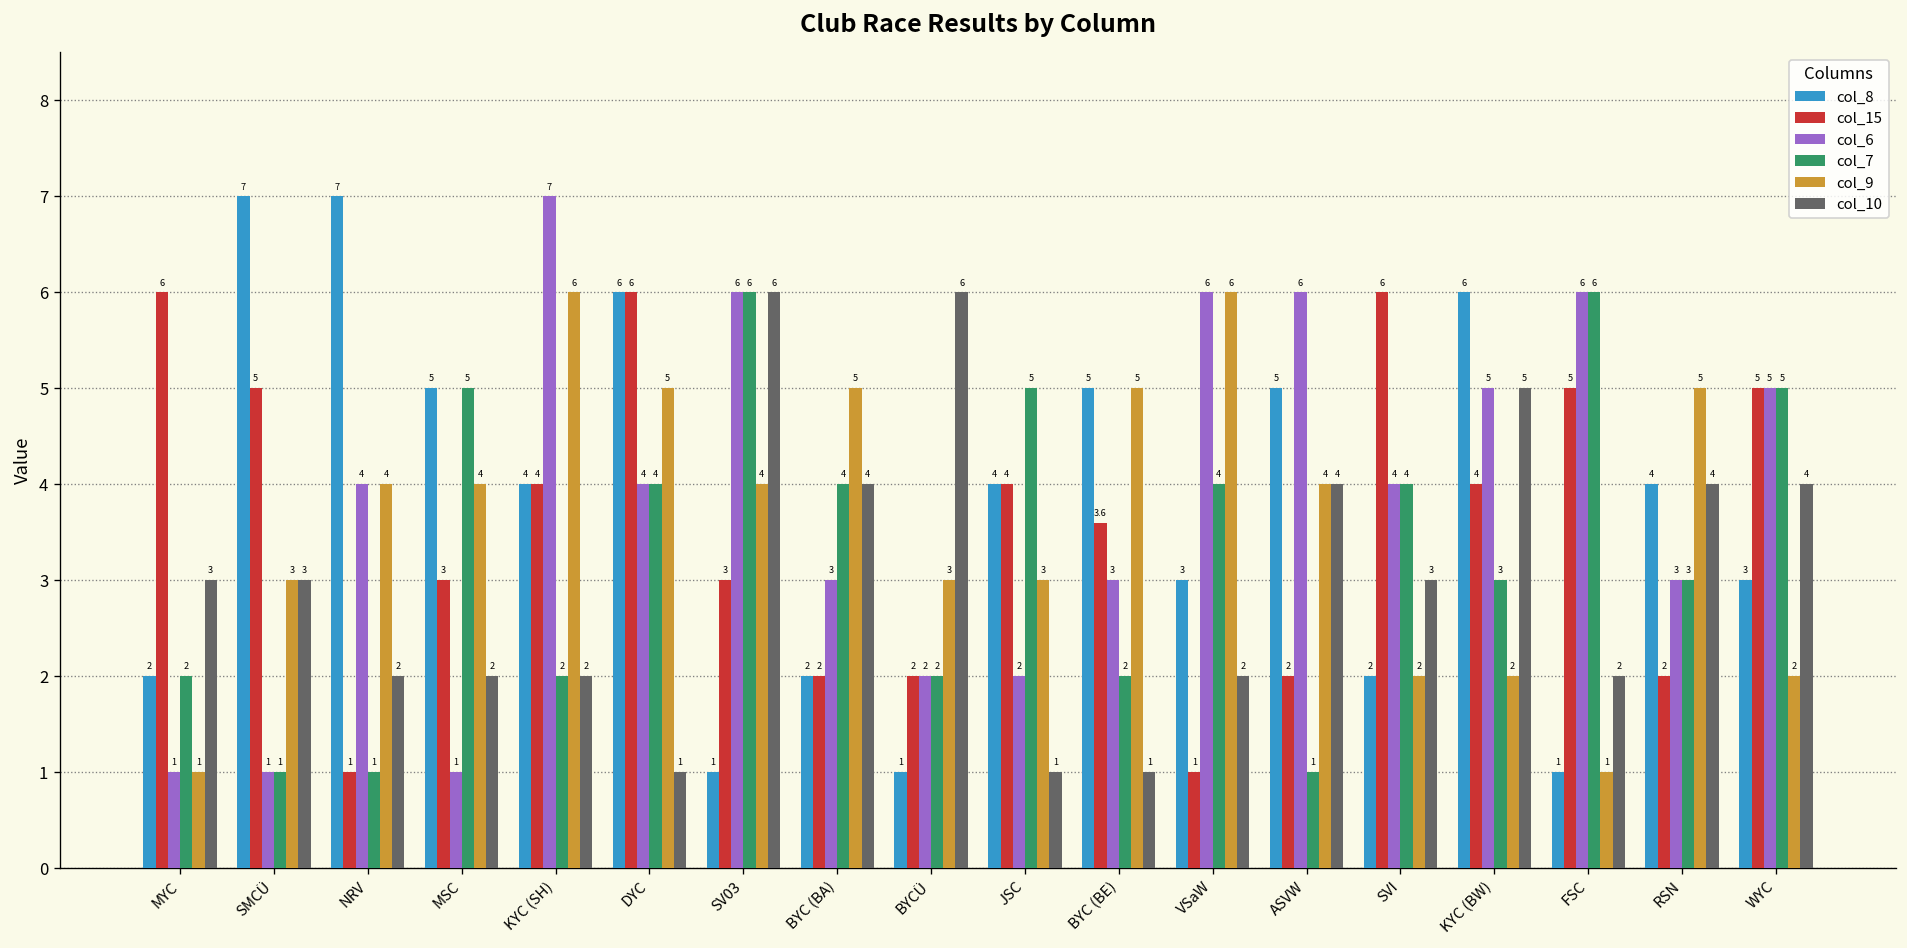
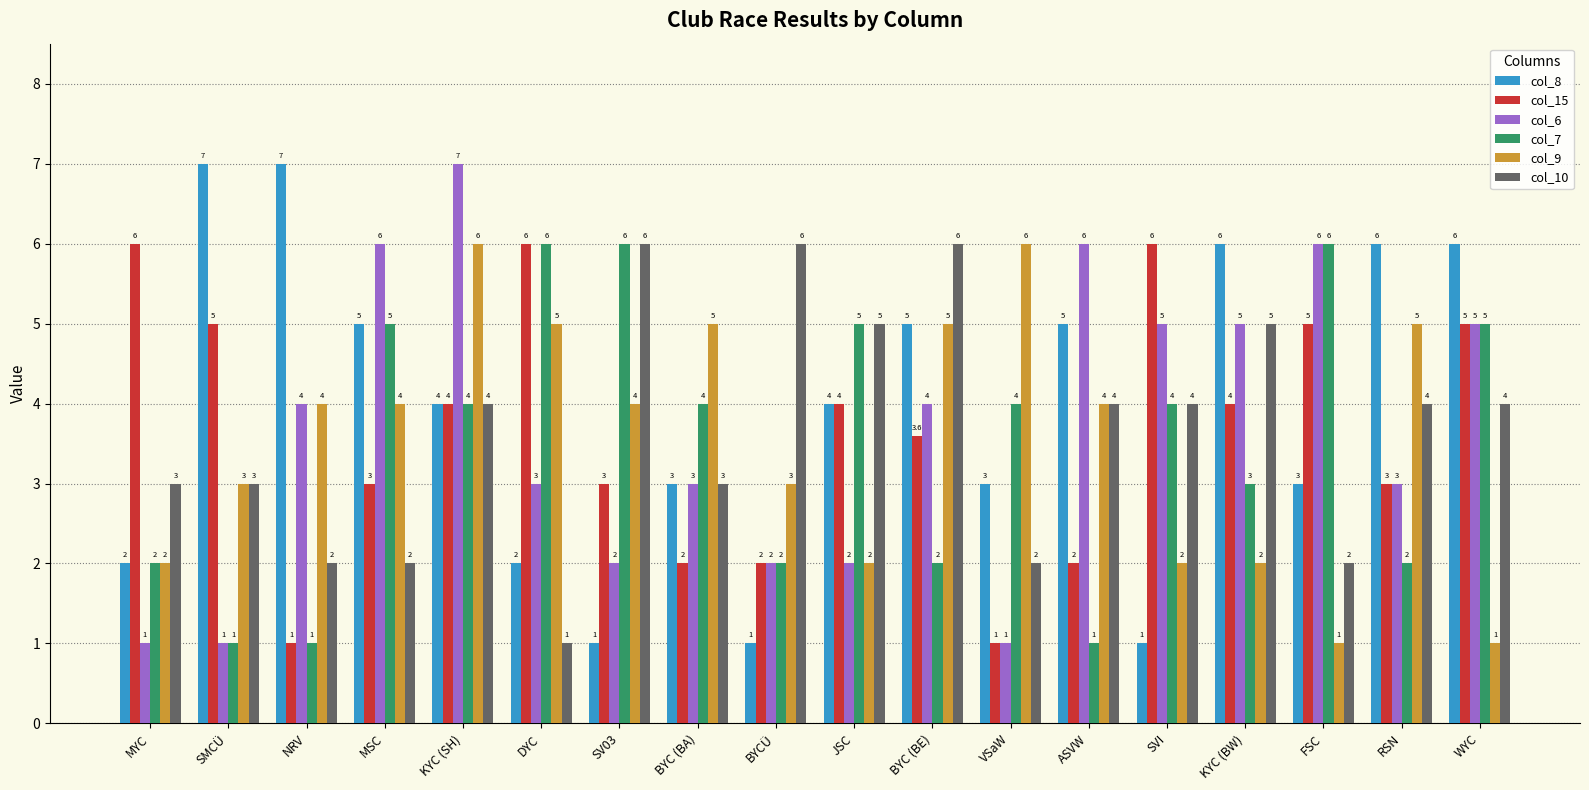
col_9, MYC: 1 -> 2
col_6, MSC: 1 -> 6
col_7, KYC (SH): 2 -> 4
col_10, KYC (SH): 2 -> 4
col_8, DYC: 6 -> 2
col_6, DYC: 4 -> 3
col_7, DYC: 4 -> 6
col_6, SV03: 6 -> 2
col_8, BYC (BA): 2 -> 3
col_10, BYC (BA): 4 -> 3
col_9, JSC: 3 -> 2
col_10, JSC: 1 -> 5
col_6, BYC (BE): 3 -> 4
col_10, BYC (BE): 1 -> 6
col_6, VSaW: 6 -> 1
col_8, SVI: 2 -> 1
col_6, SVI: 4 -> 5
col_10, SVI: 3 -> 4
col_8, FSC: 1 -> 3
col_8, RSN: 4 -> 6
col_15, RSN: 2 -> 3
col_7, RSN: 3 -> 2
col_8, WYC: 3 -> 6
col_9, WYC: 2 -> 1
